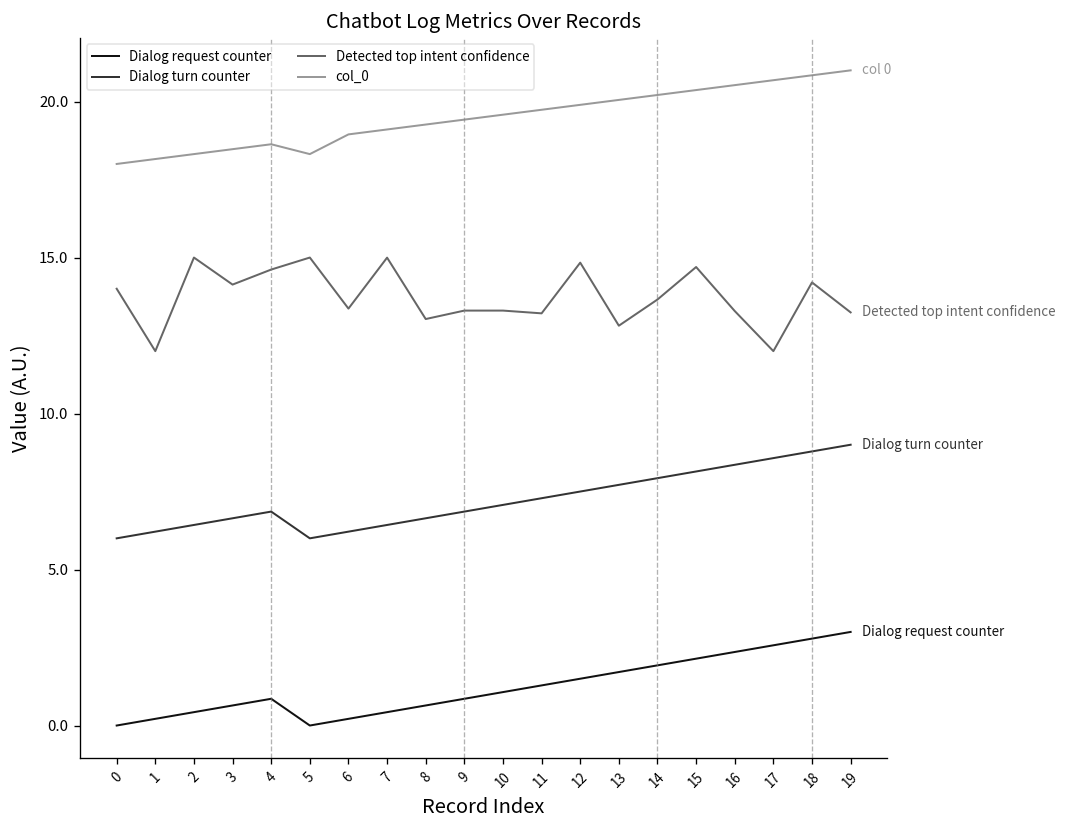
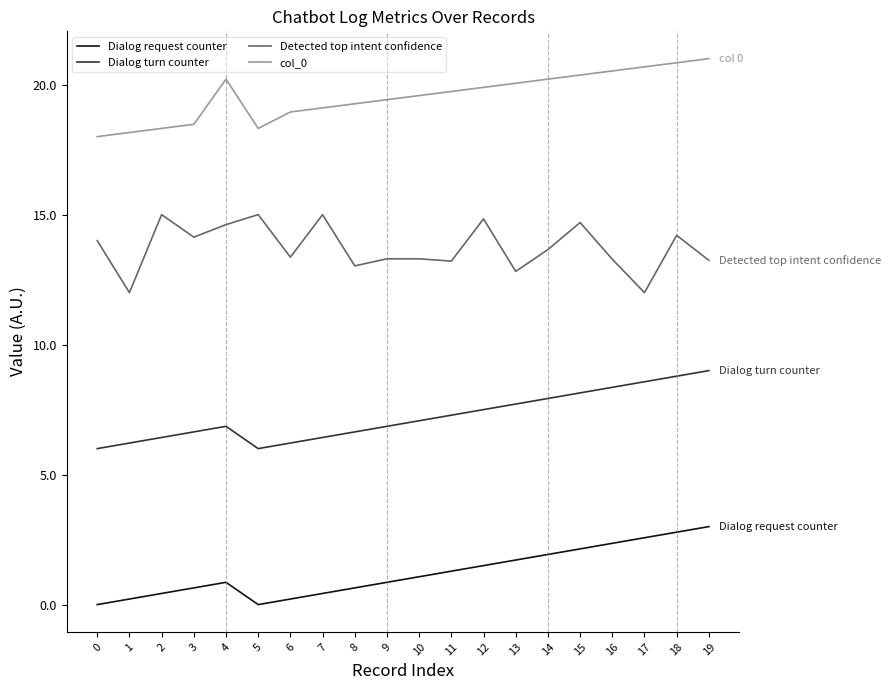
col_0, 4: 18.6 -> 20.2
